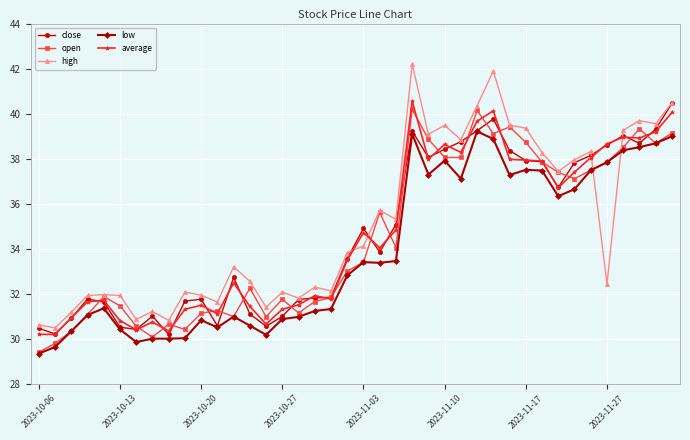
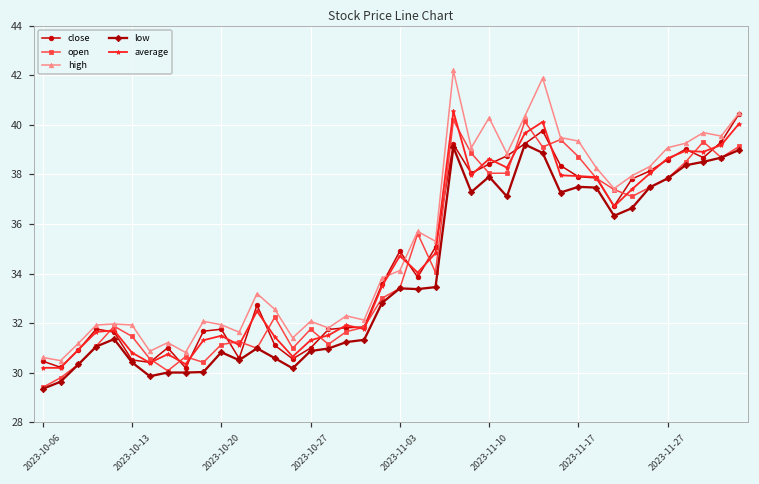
high, 2023-11-10: 39.5 -> 40.3
high, 2023-11-27: 32.4 -> 39.1
